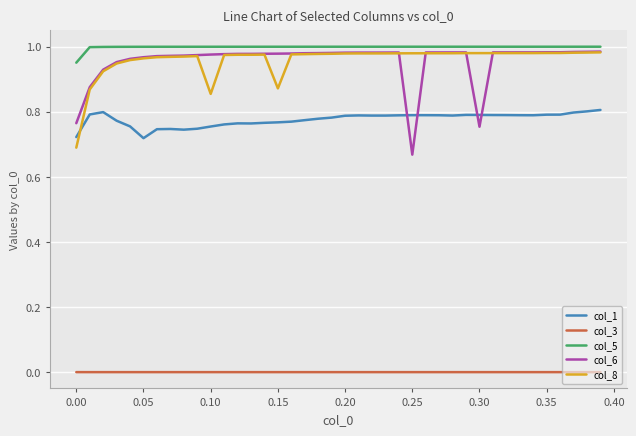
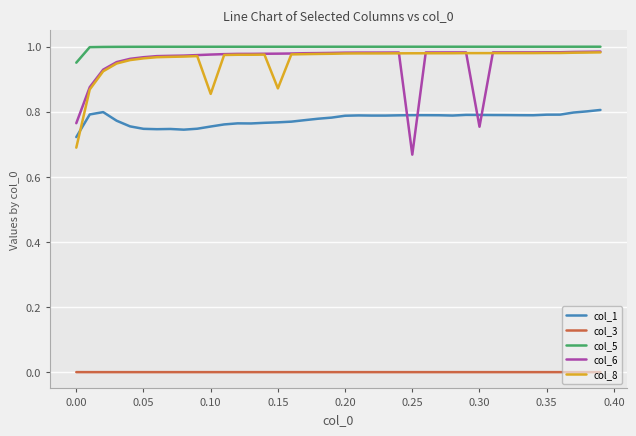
col_1, 0.05: 0.72 -> 0.75
